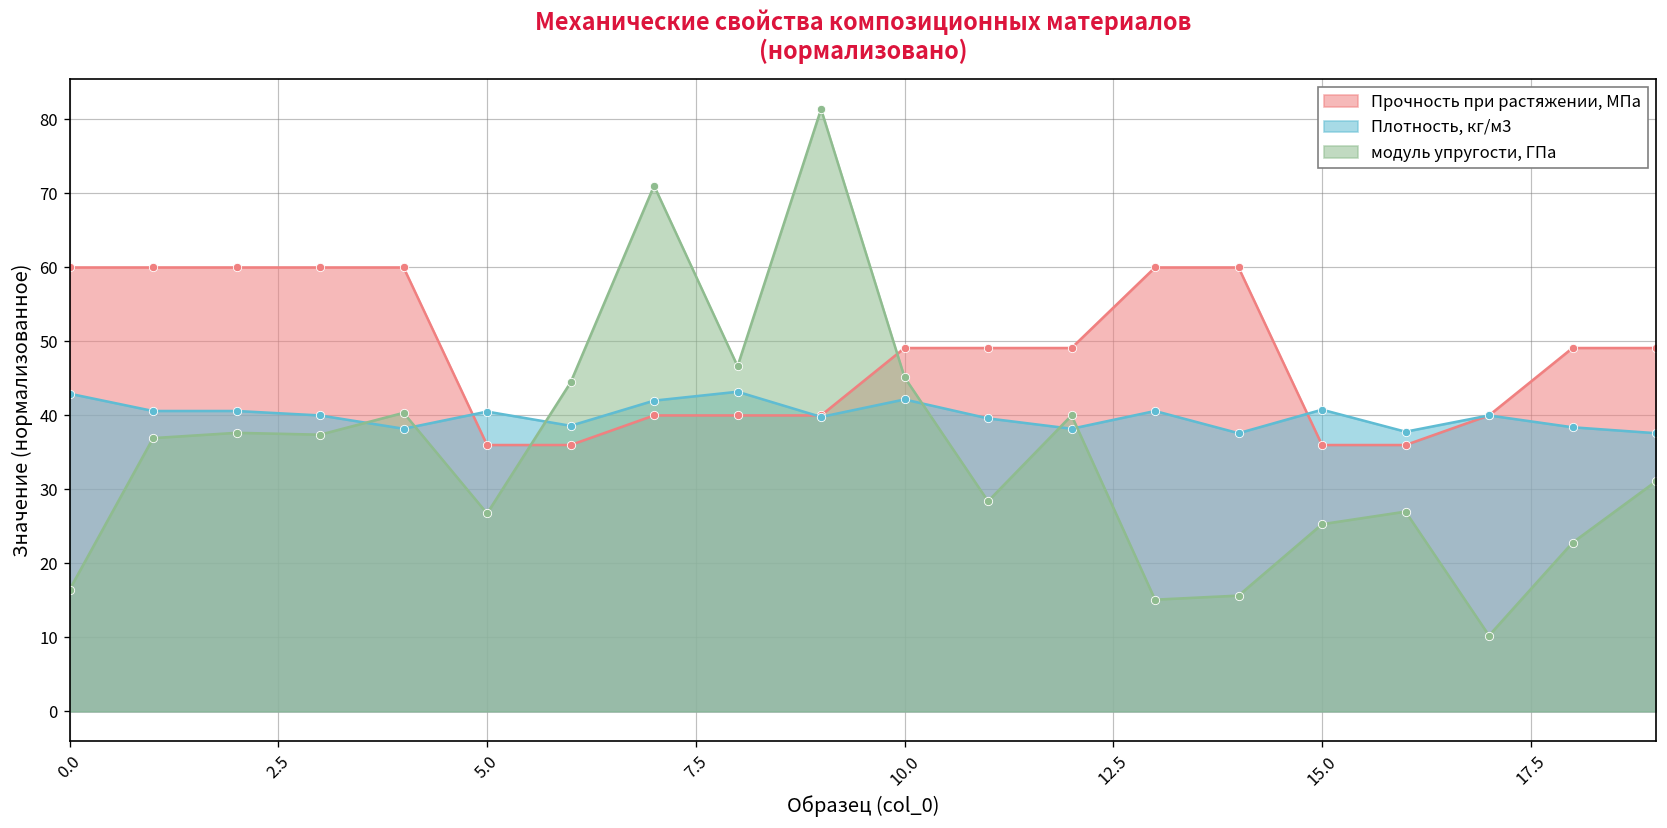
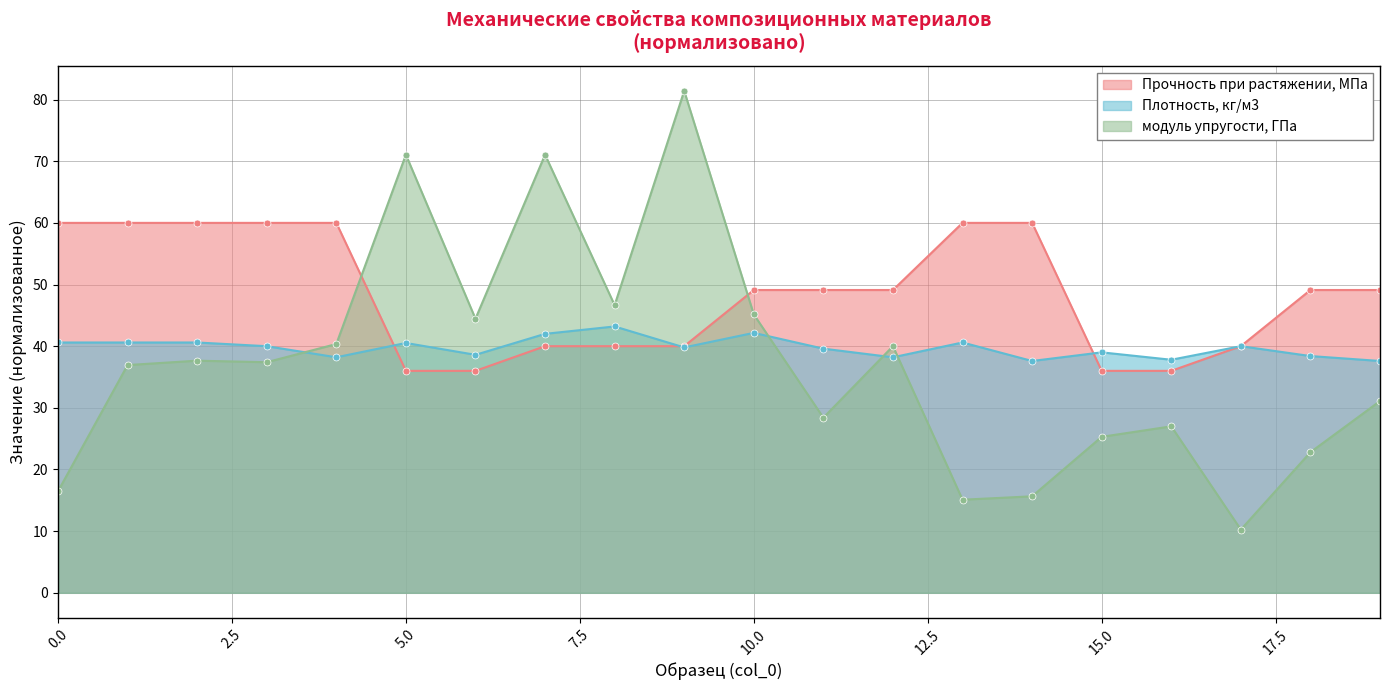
Плотность, кг/м3, 0.0: 43 -> 41
модуль упругости, ГПа, 5.0: 27 -> 71
Плотность, кг/м3, 15.0: 41 -> 39
